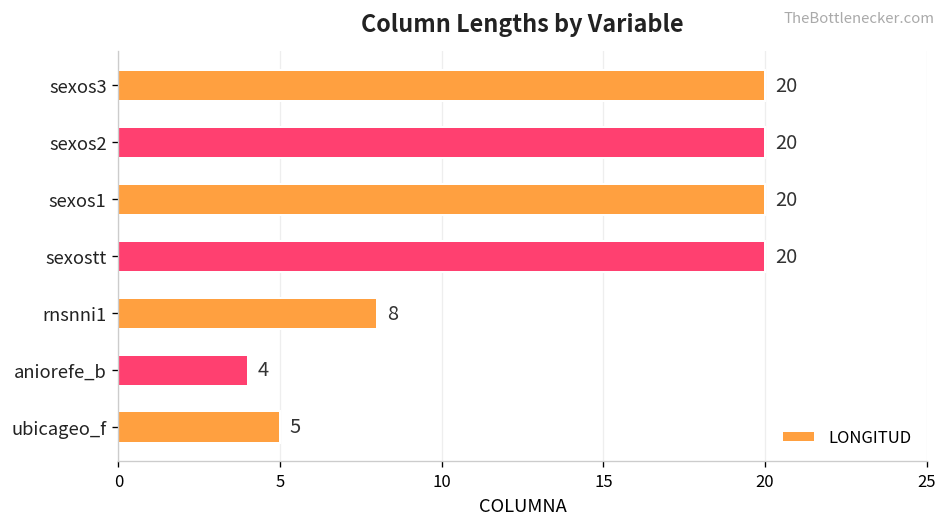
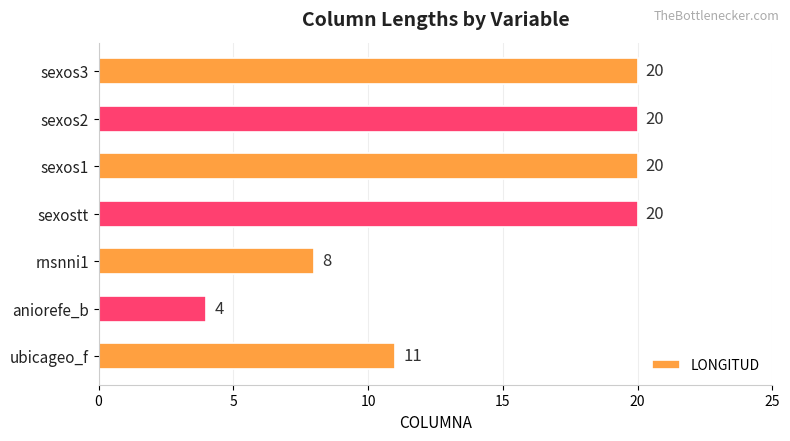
ubicageo_f: 5 -> 11
